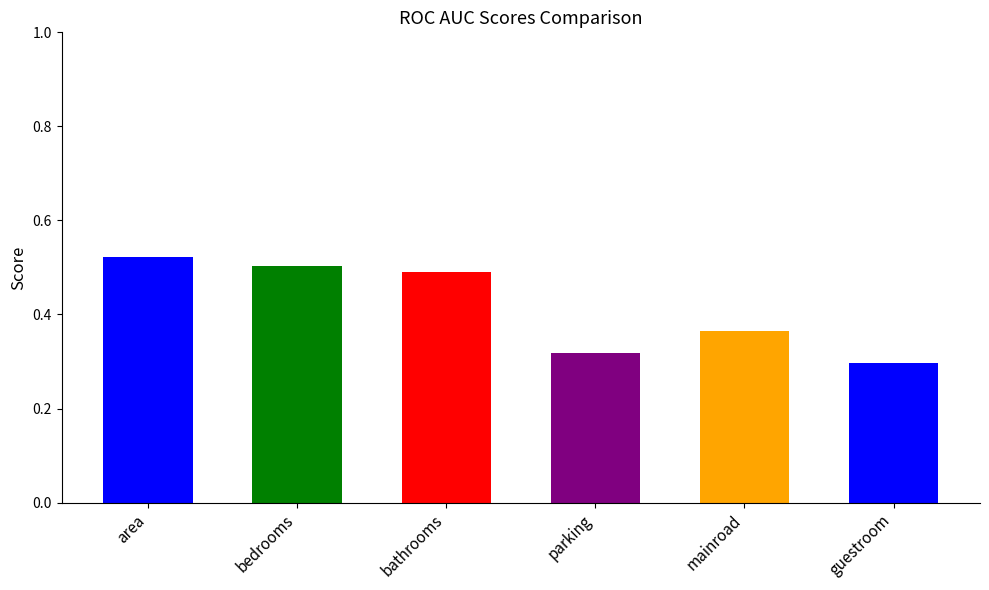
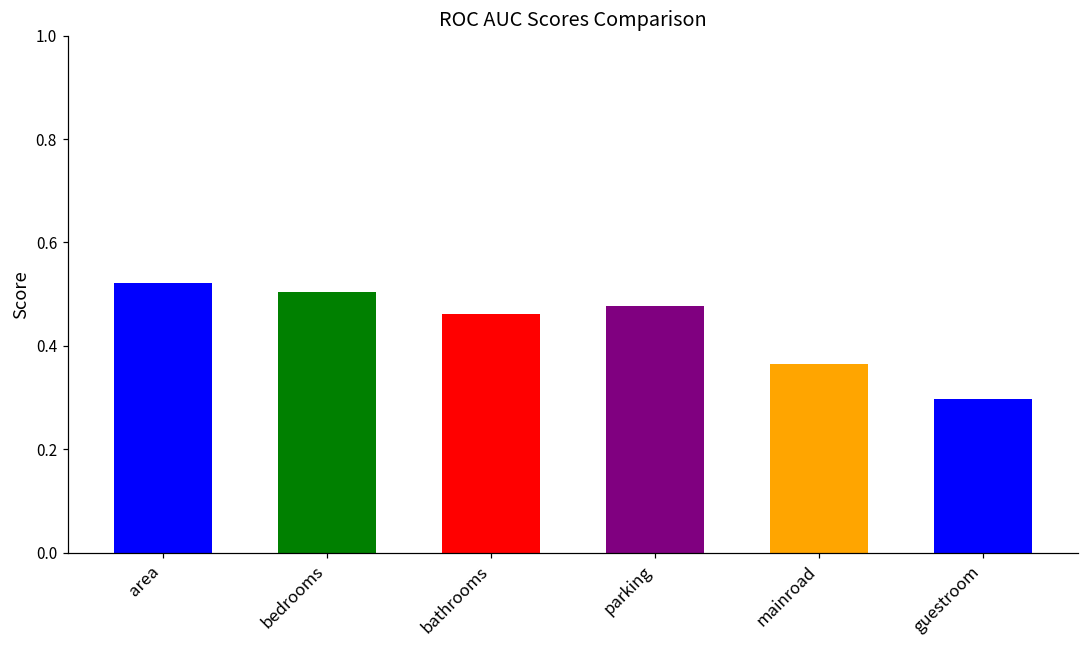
bathrooms: 0.49 -> 0.46
parking: 0.32 -> 0.48
